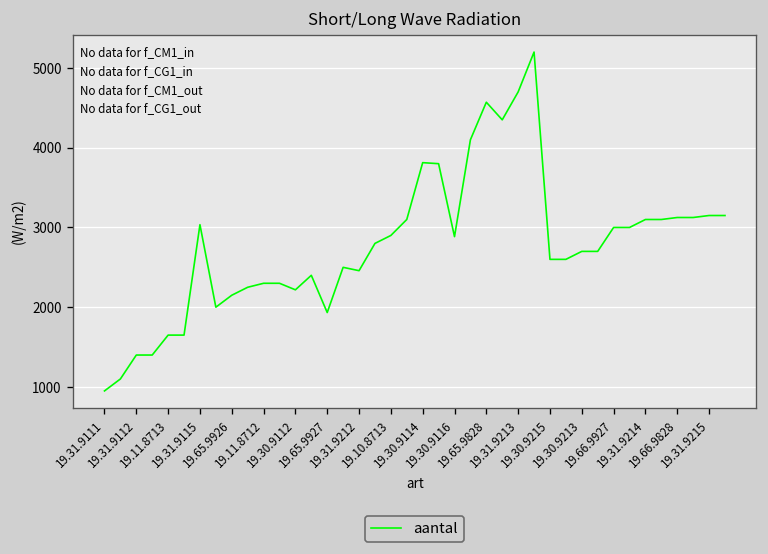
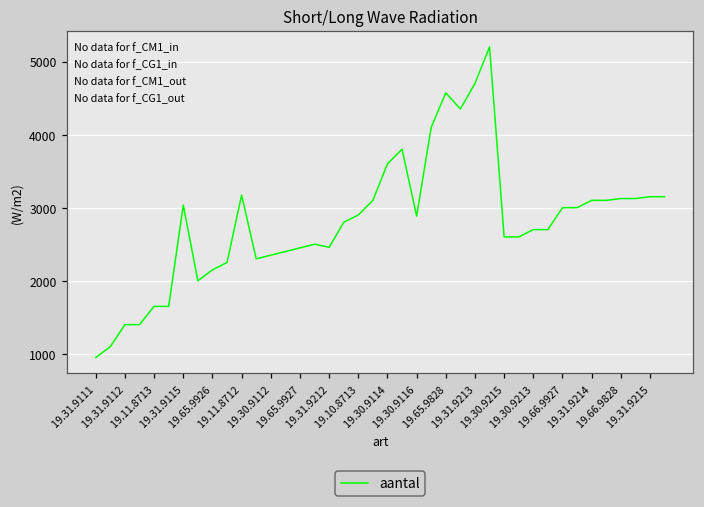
19.11.8712: 2300 -> 3200
19.30.9112: 2200 -> 2400
19.65.9927: 1900 -> 2500
19.30.9114: 3800 -> 3600
